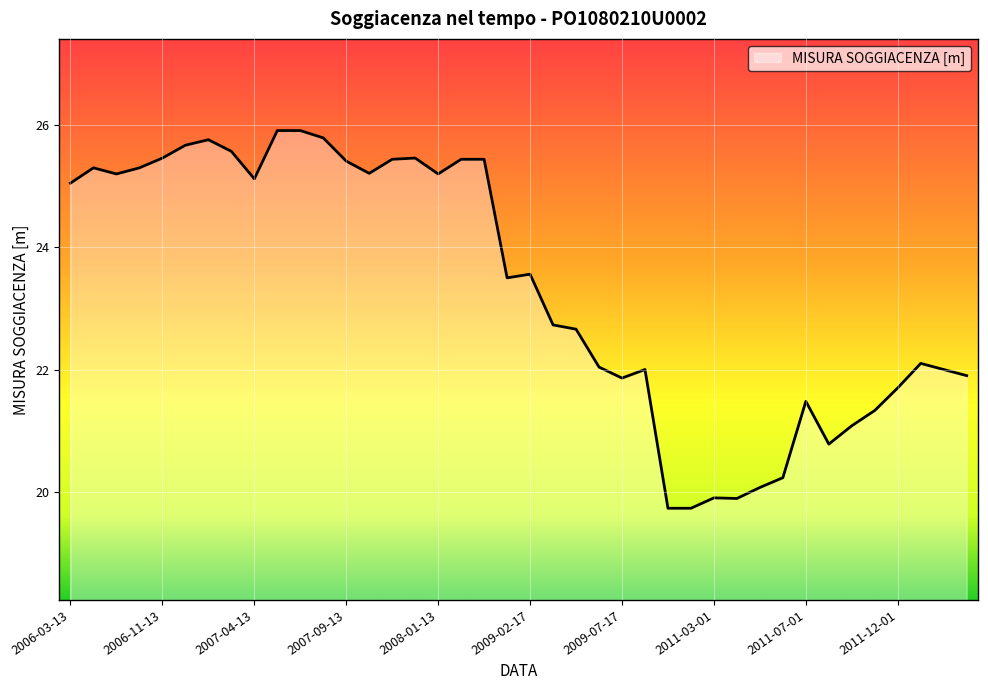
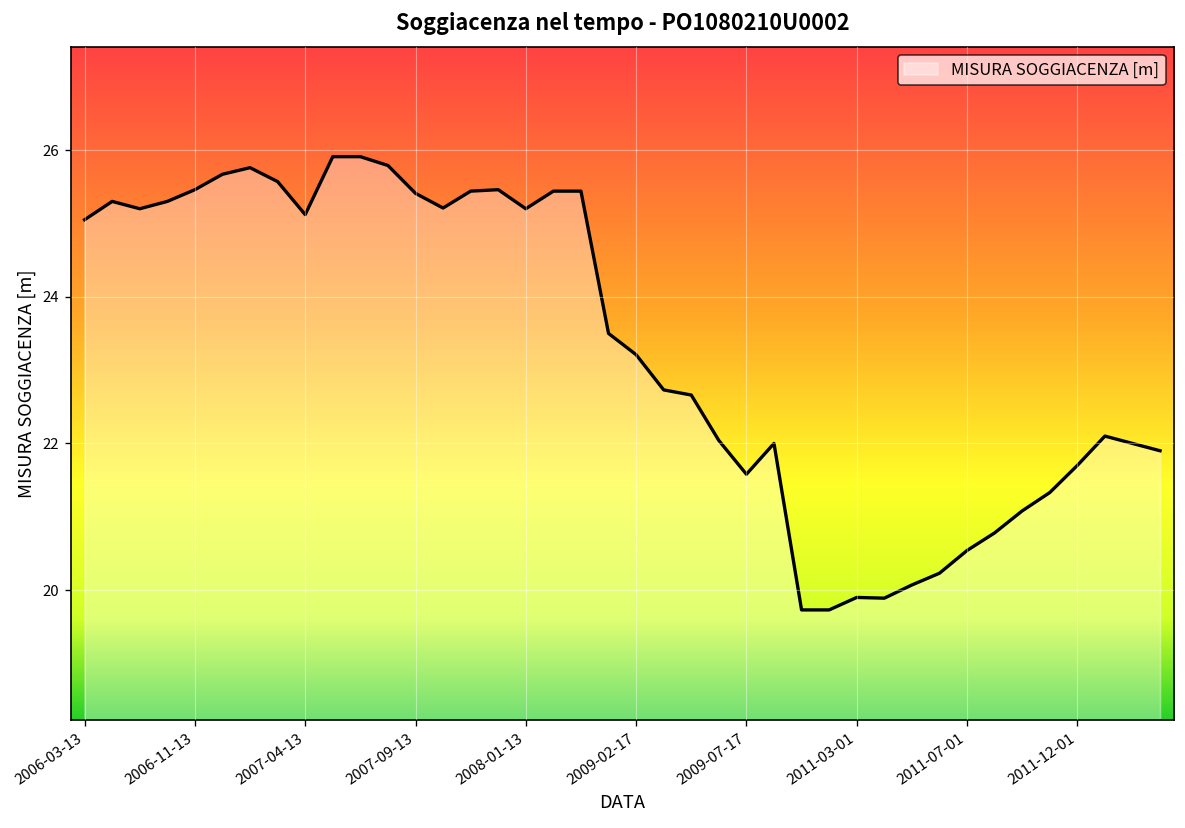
2009-02-17: 23.6 -> 23.2
2009-07-17: 21.9 -> 21.6
2011-07-01: 21.5 -> 20.5
